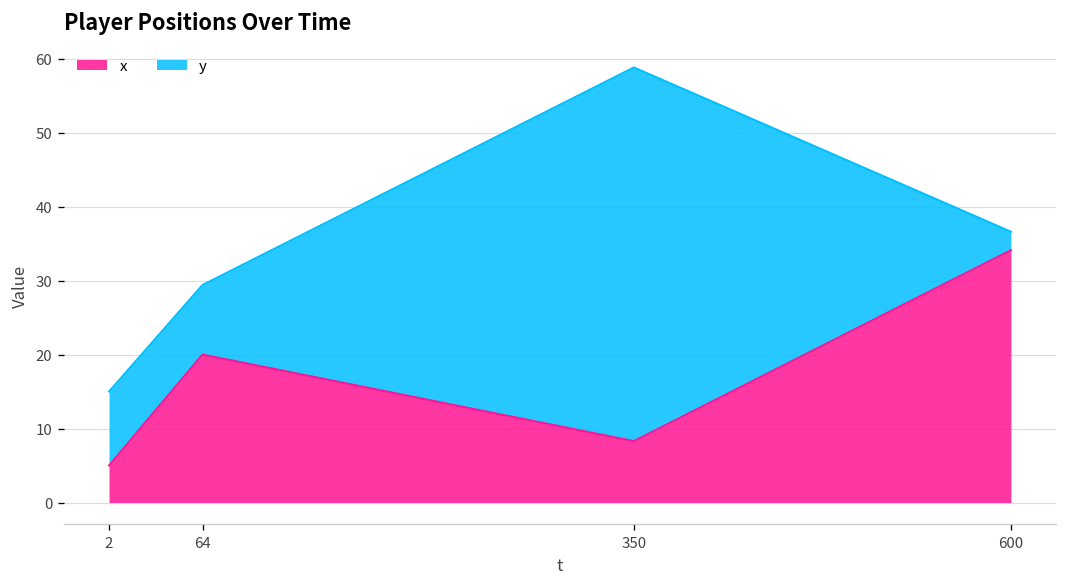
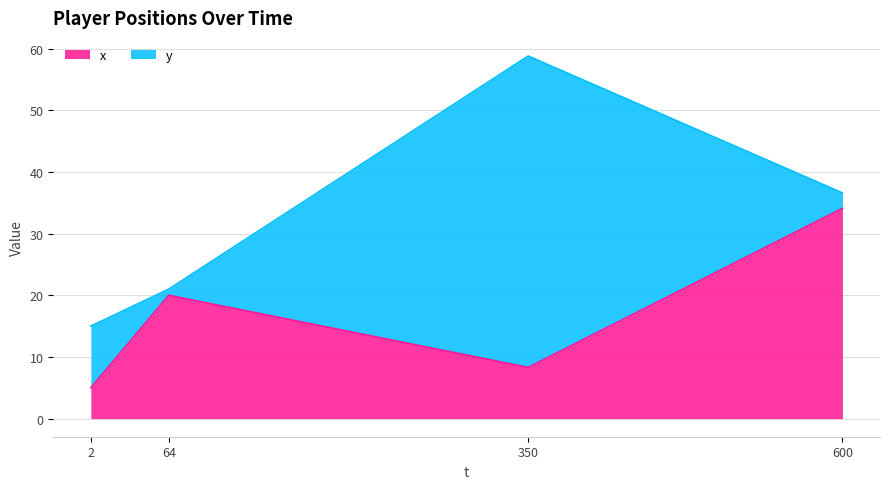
y, 64: 9 -> 1
